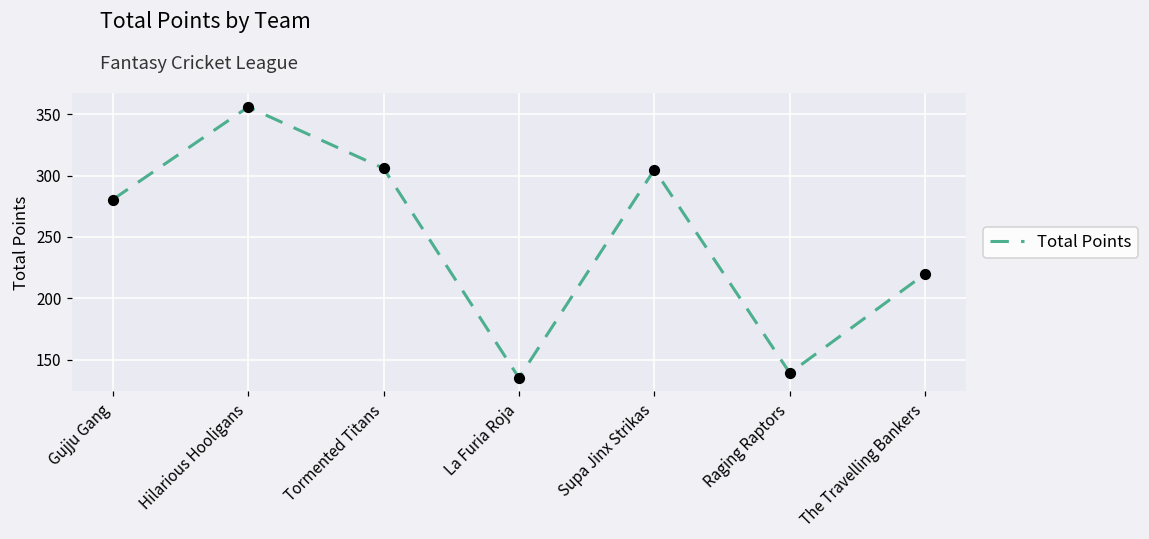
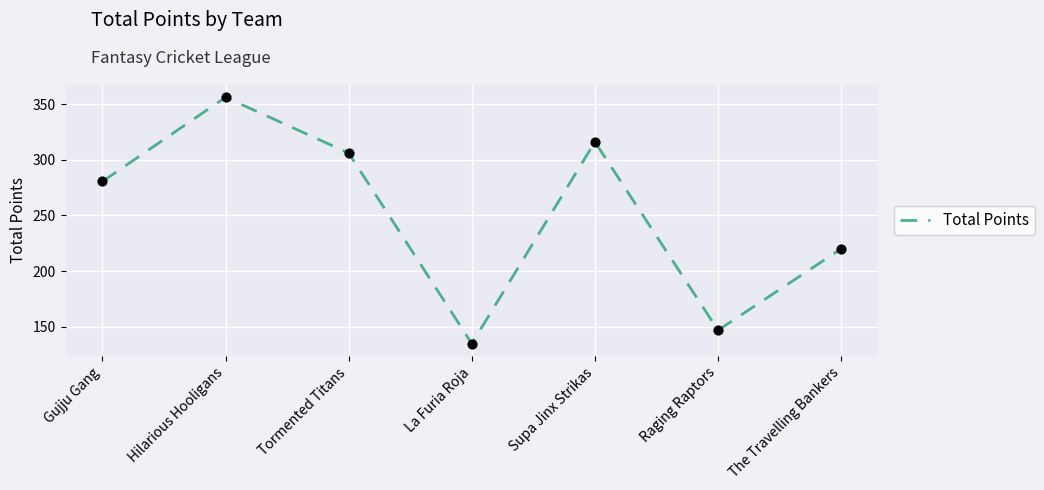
Supa Jinx Strikas: 305 -> 316
Raging Raptors: 139 -> 147
